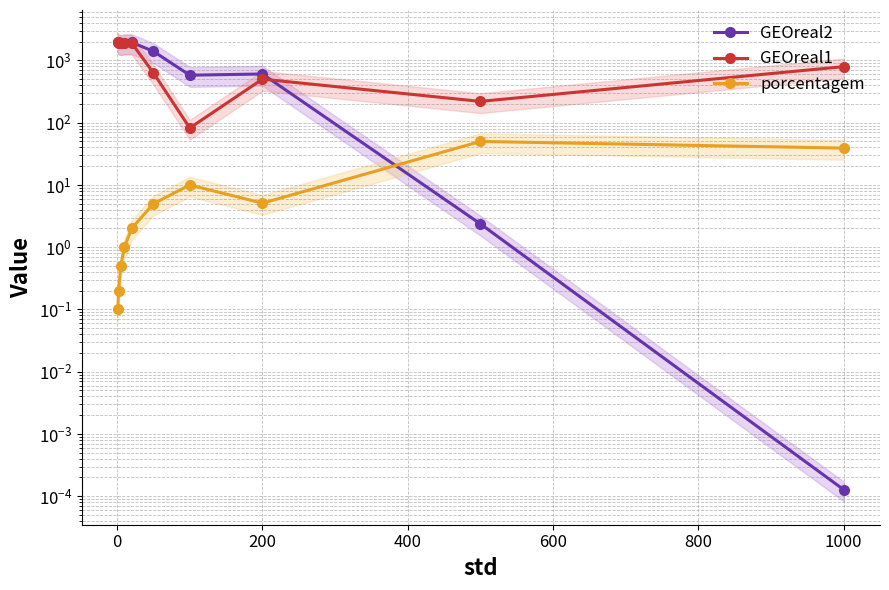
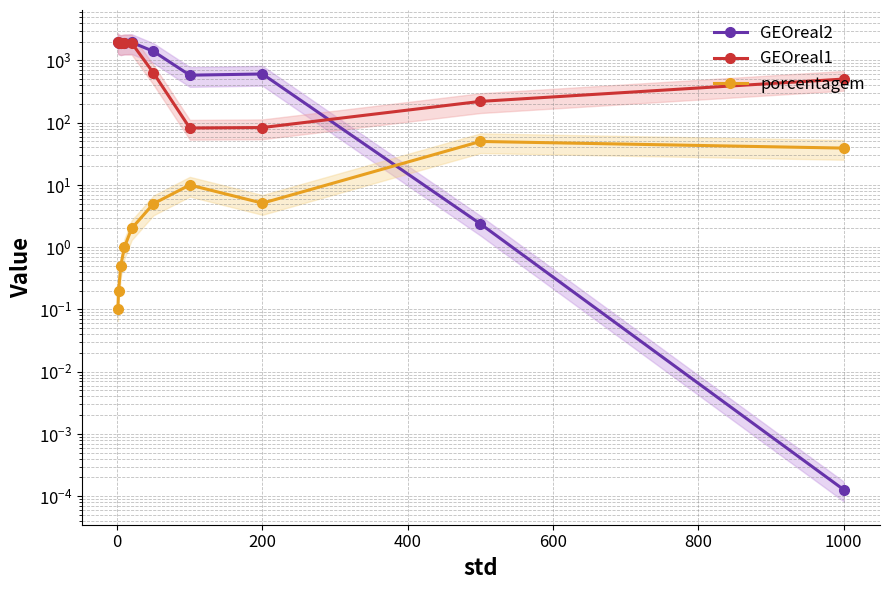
GEOreal1, 200: 500 -> 80
GEOreal1, 1000: 800 -> 500
